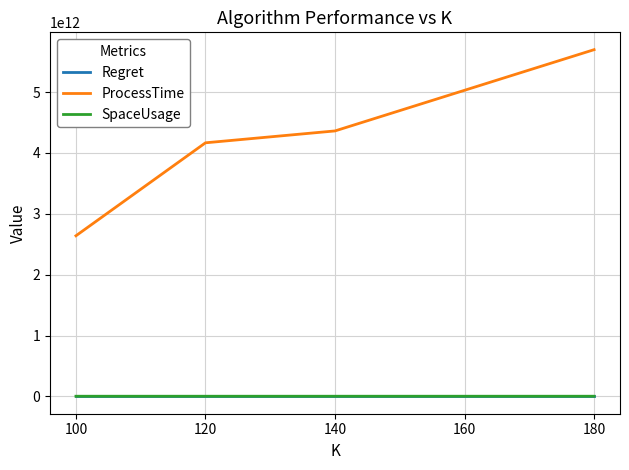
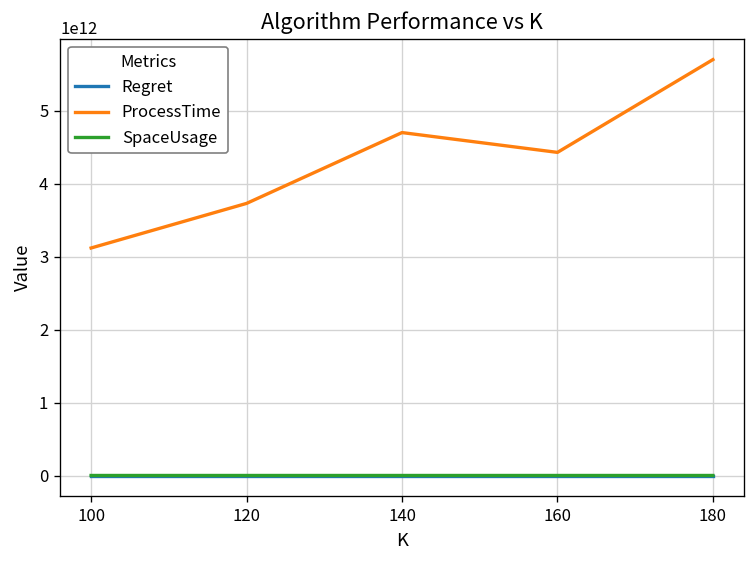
ProcessTime, 100: 2600000000000 -> 3100000000000
ProcessTime, 120: 4200000000000 -> 3700000000000
ProcessTime, 140: 4400000000000 -> 4700000000000
ProcessTime, 160: 5000000000000 -> 4400000000000
